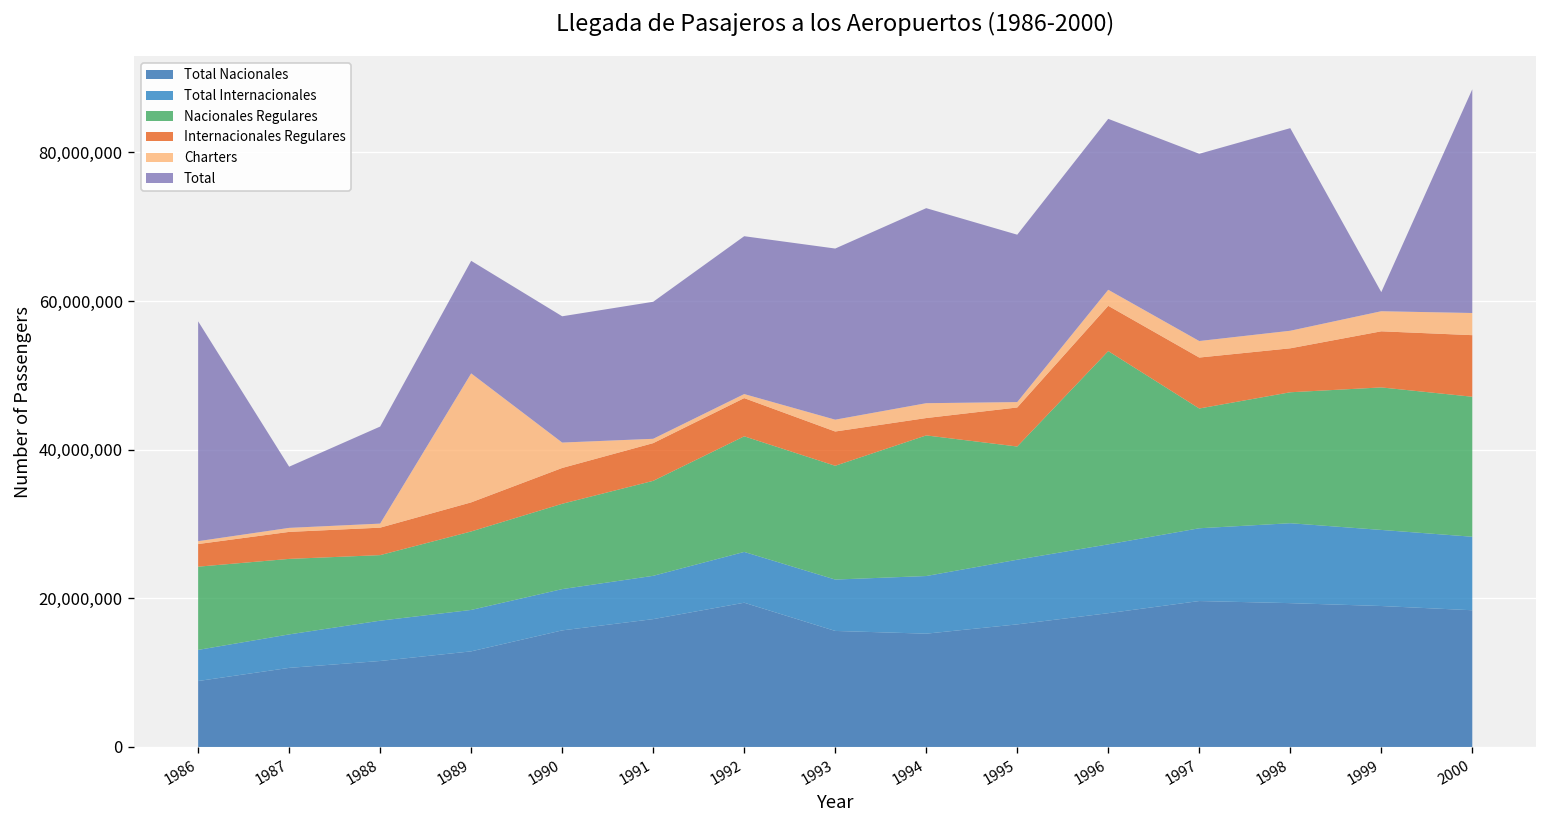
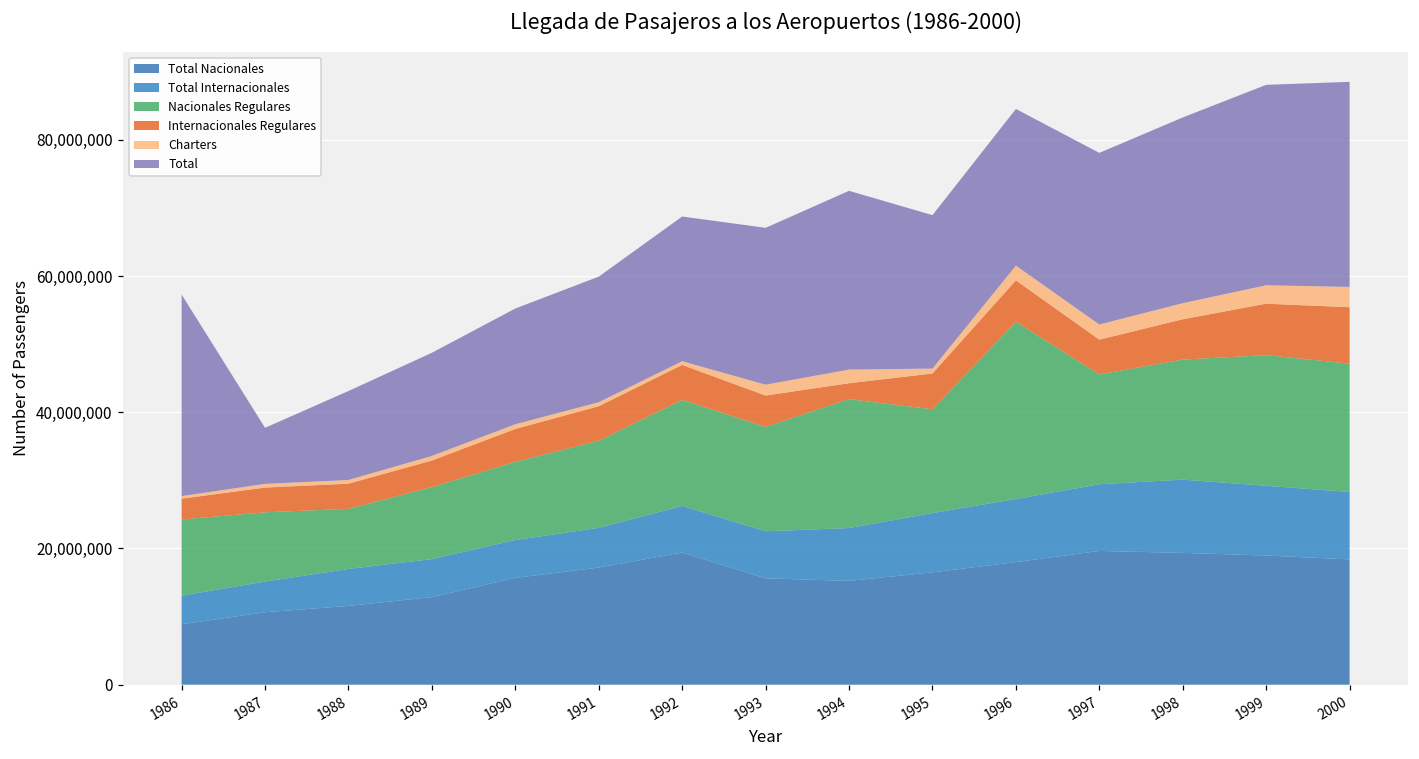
Charters, 1989: 17,000,000 -> 1,000,000
Charters, 1990: 3,000,000 -> 1,000,000
Internacionales Regulares, 1997: 7,000,000 -> 5,000,000
Total, 1999: 3,000,000 -> 29,000,000
